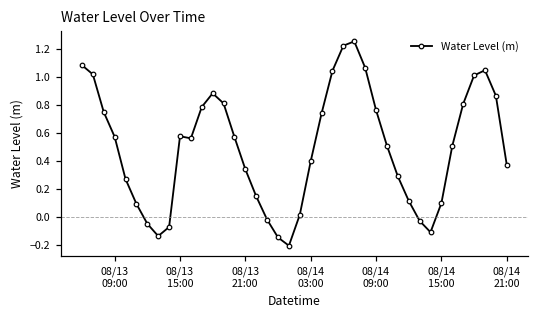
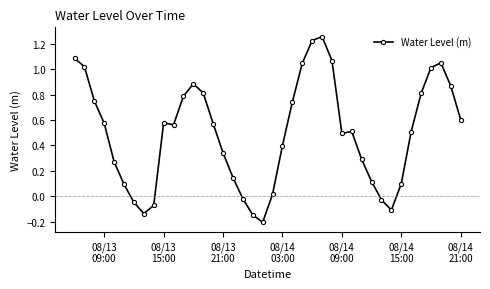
08/14 09:00: 0.76 -> 0.50
08/14 21:00: 0.37 -> 0.60
